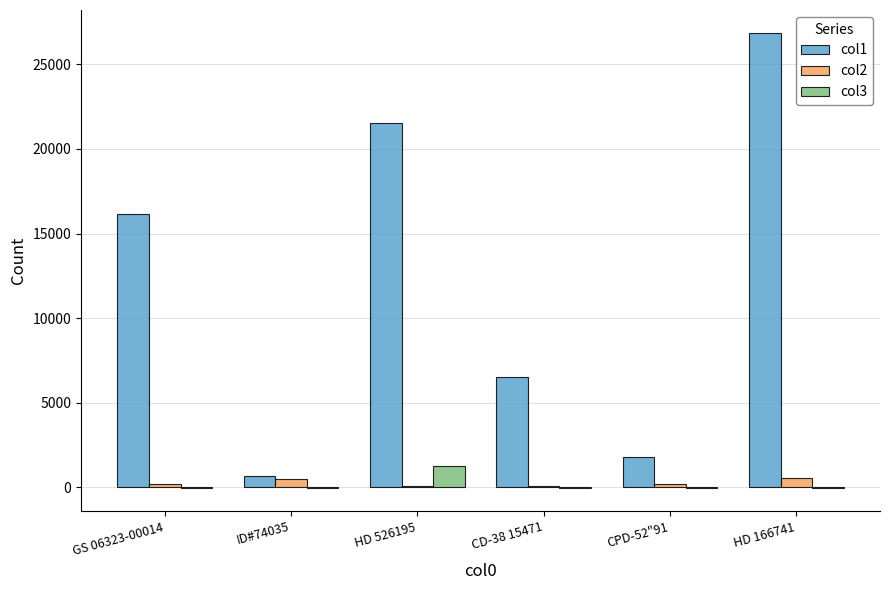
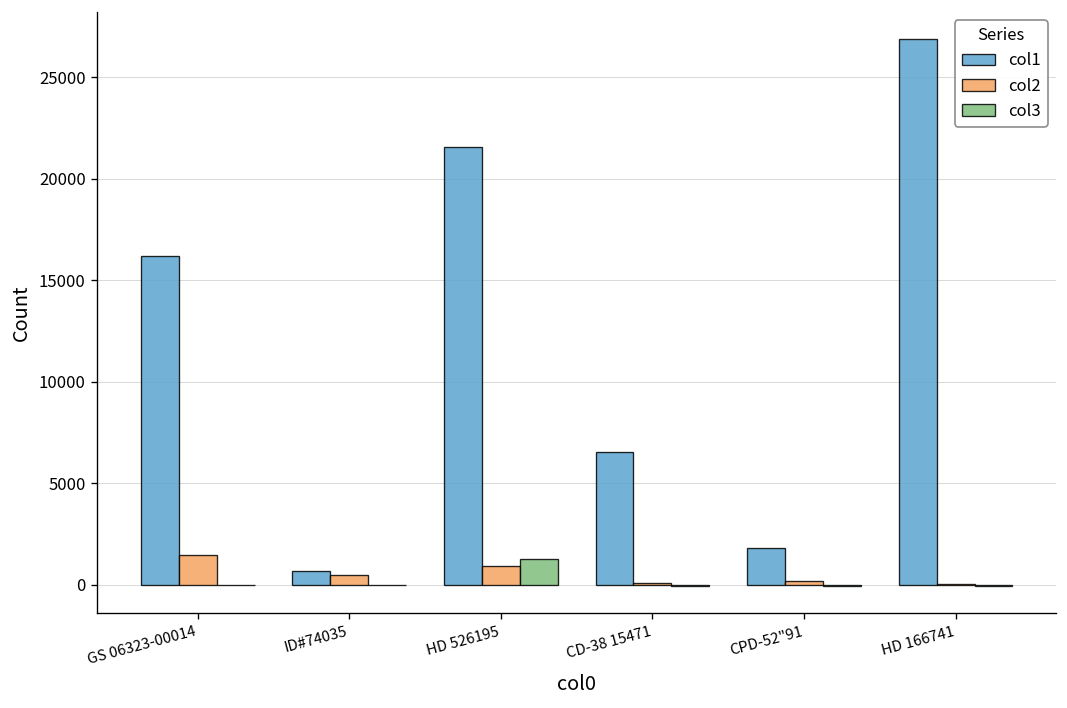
col2, GS 06323-00014: 200 -> 1500
col2, HD 526195: 100 -> 900
col2, HD 166741: 600 -> 100
